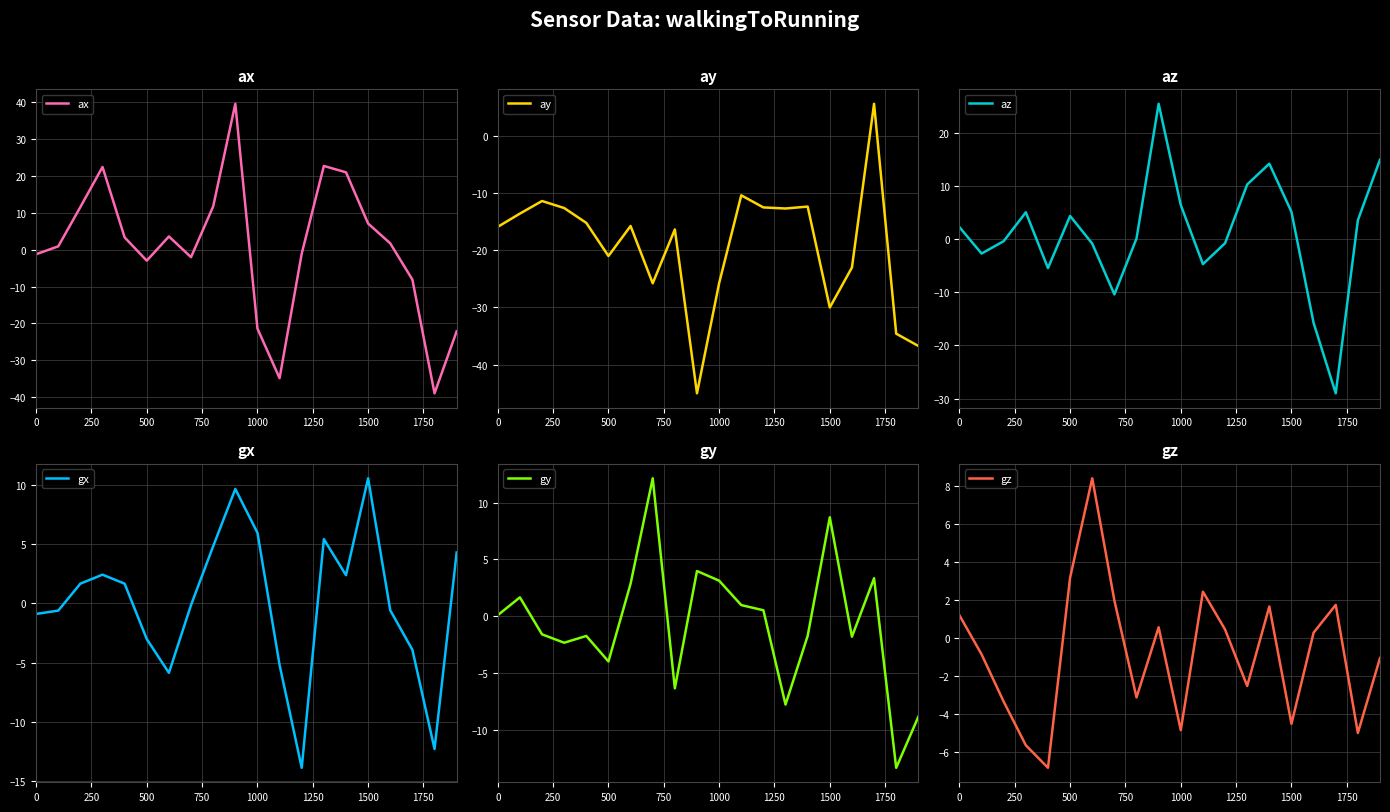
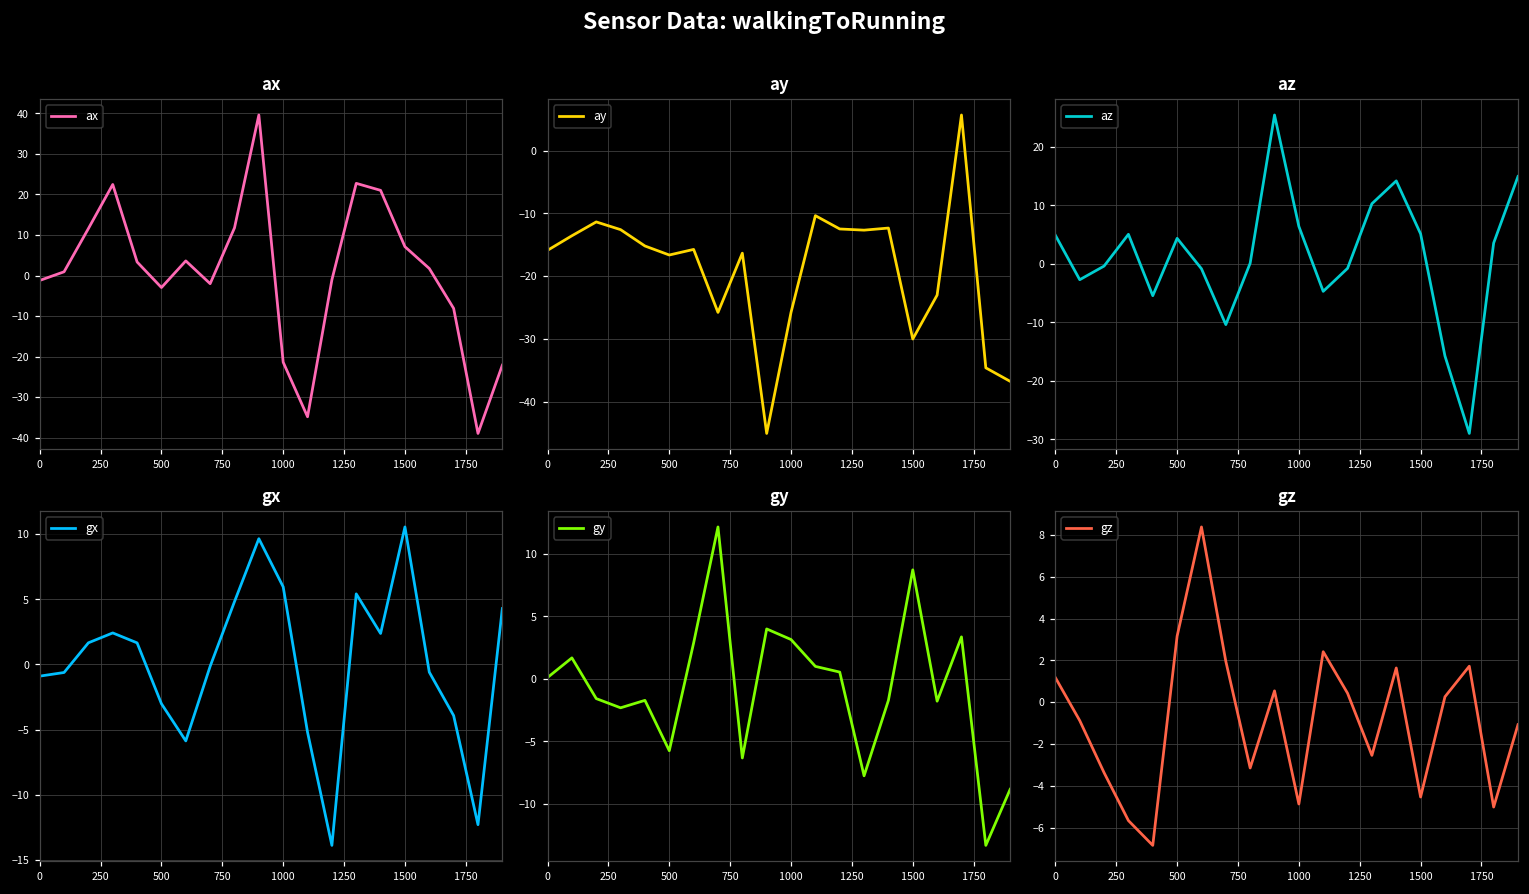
ay, 500: -21 -> -17
az, 0: 2 -> 5
gy, 500: -4.0 -> -5.8
